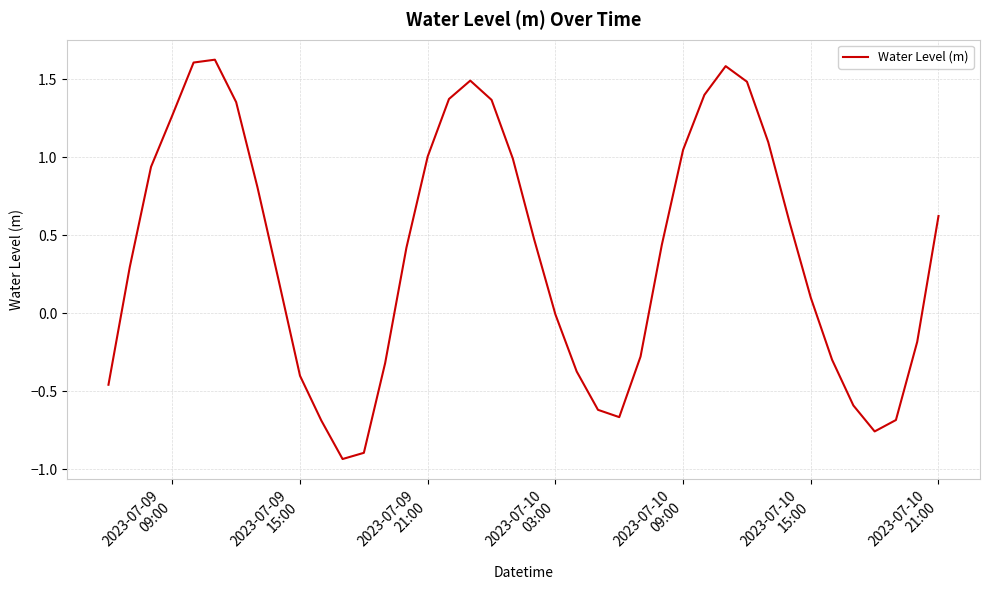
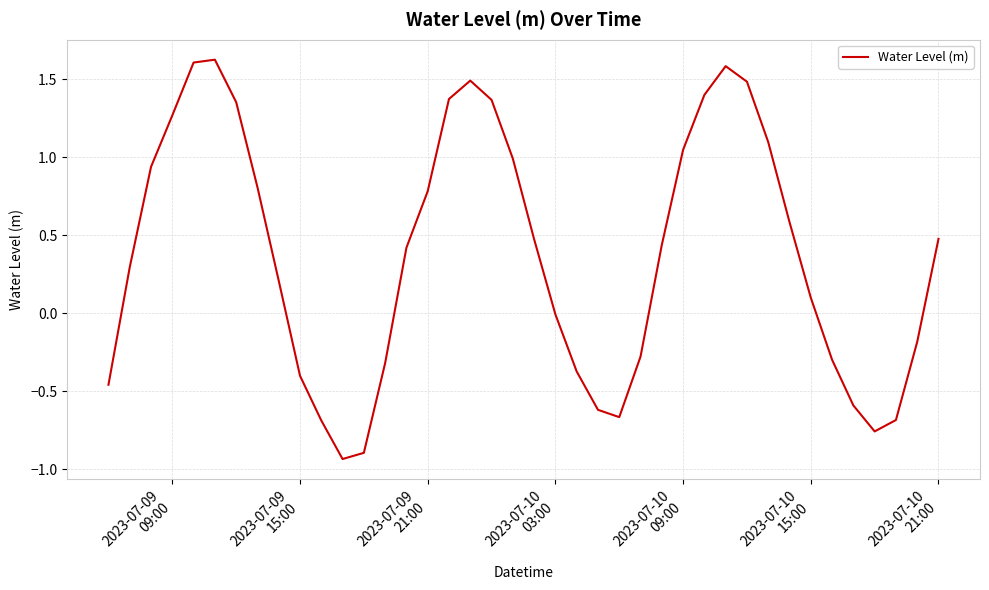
2023-07-09 21:00: 1.01 -> 0.78
2023-07-10 21:00: 0.62 -> 0.48
